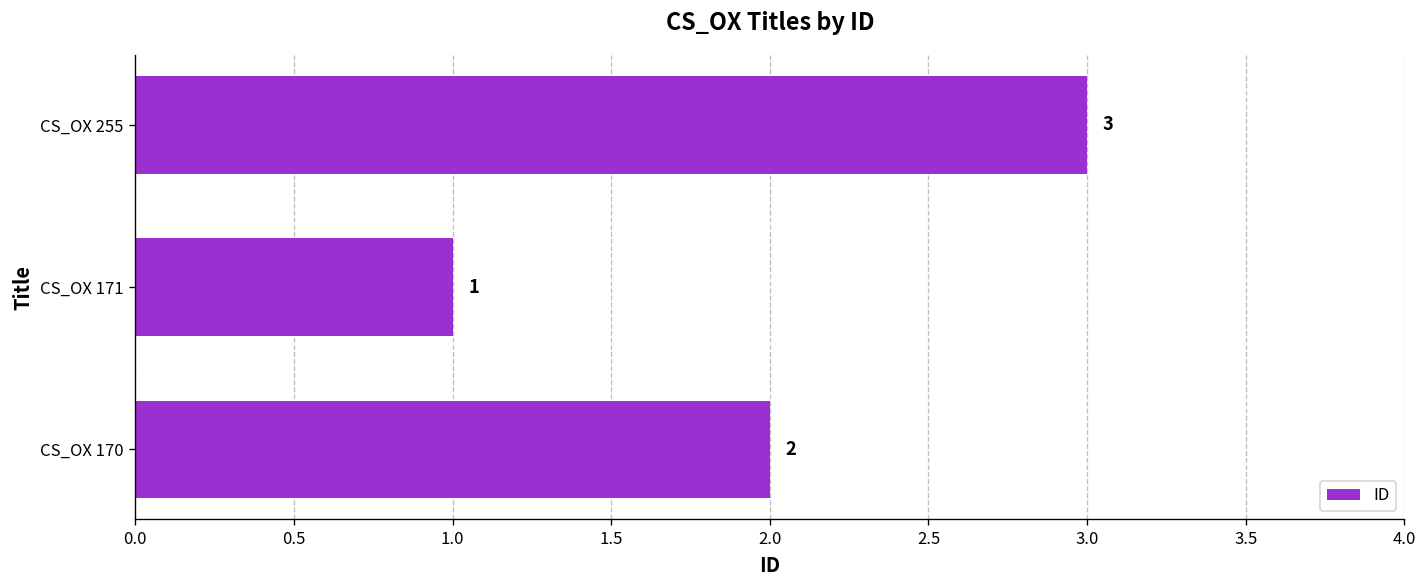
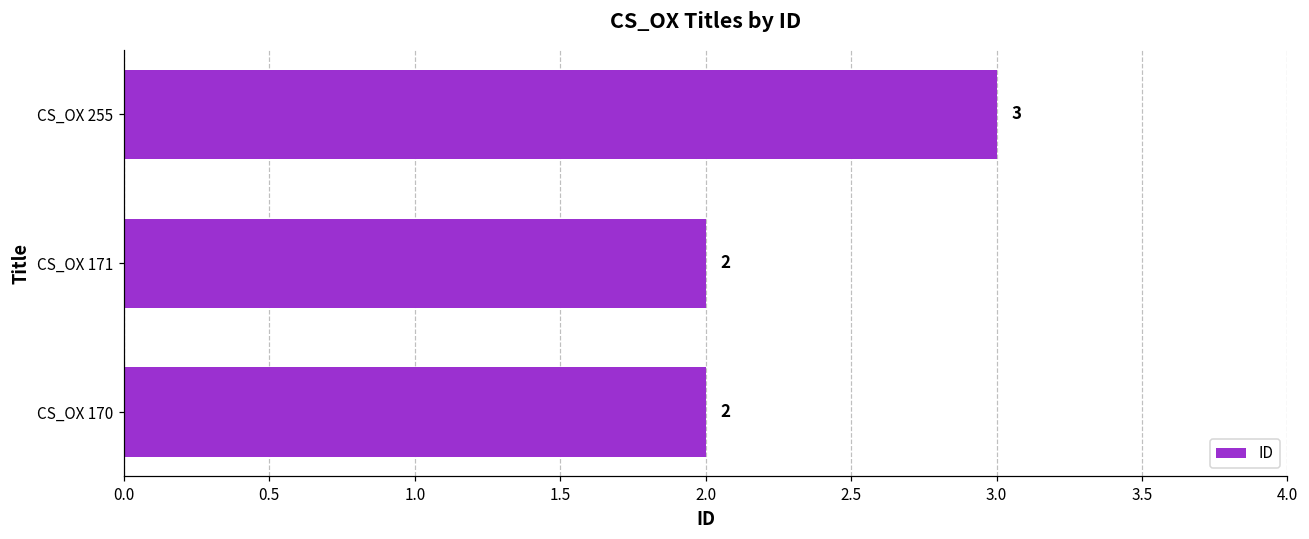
CS_OX 171: 1 -> 2
